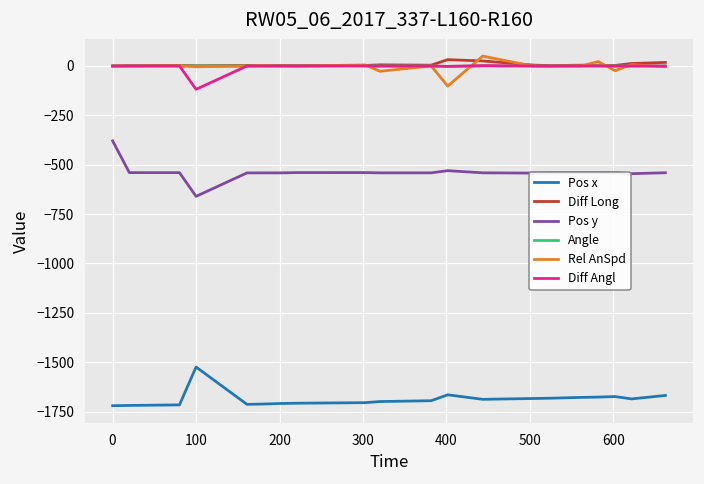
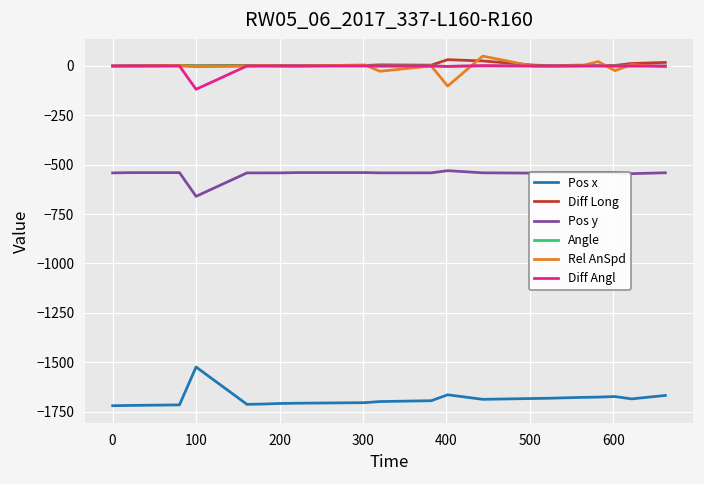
Pos y, 0: -380 -> -540
